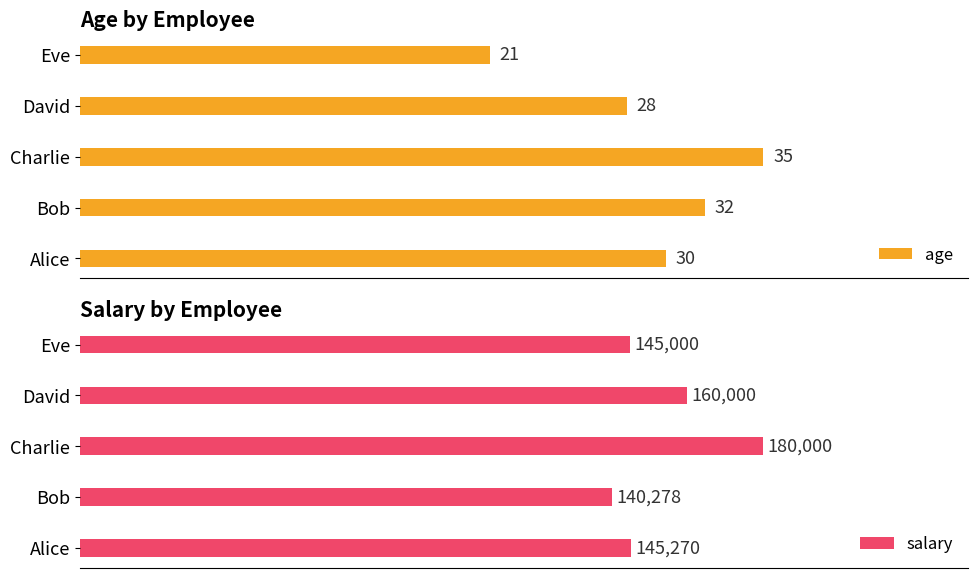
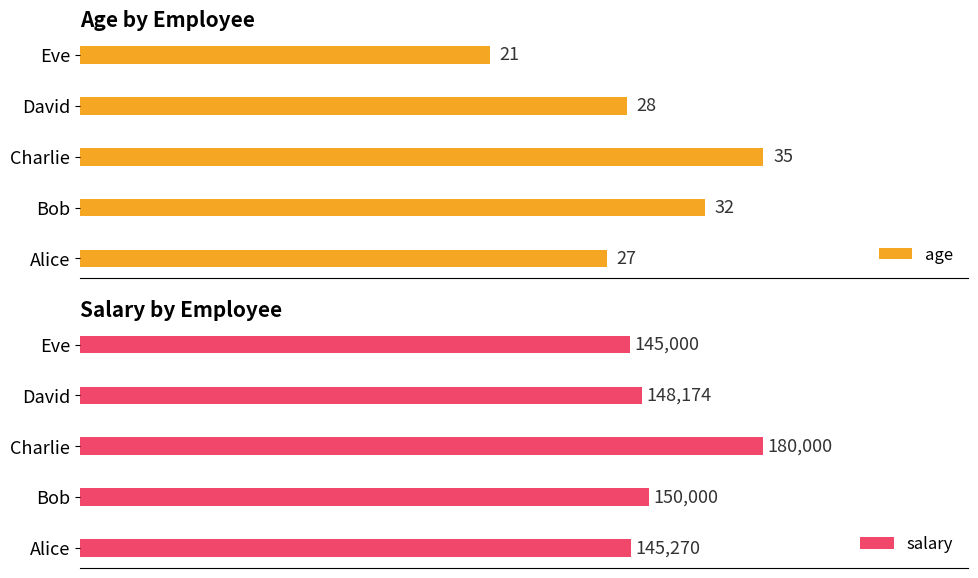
Age by Employee, Alice: 30 -> 27
Salary by Employee, David: 160,000 -> 148,174
Salary by Employee, Bob: 140,278 -> 150,000
